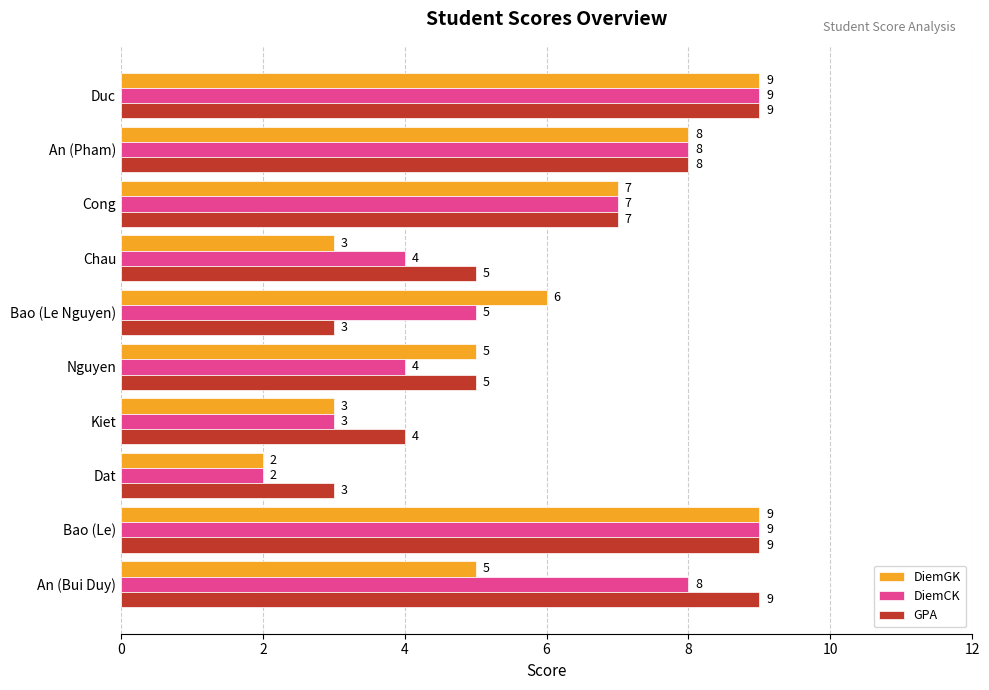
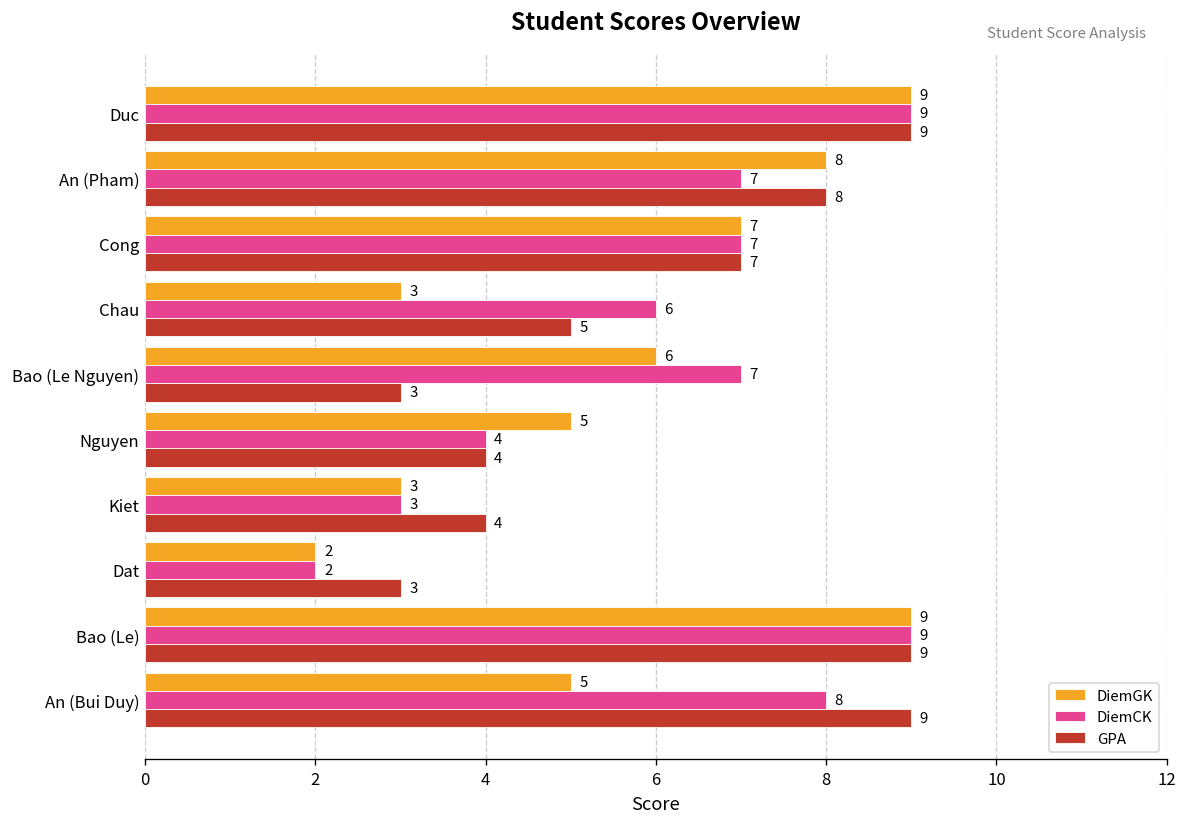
DiemCK, An (Pham): 8 -> 7
DiemCK, Chau: 4 -> 6
DiemCK, Bao (Le Nguyen): 5 -> 7
GPA, Nguyen: 5 -> 4
